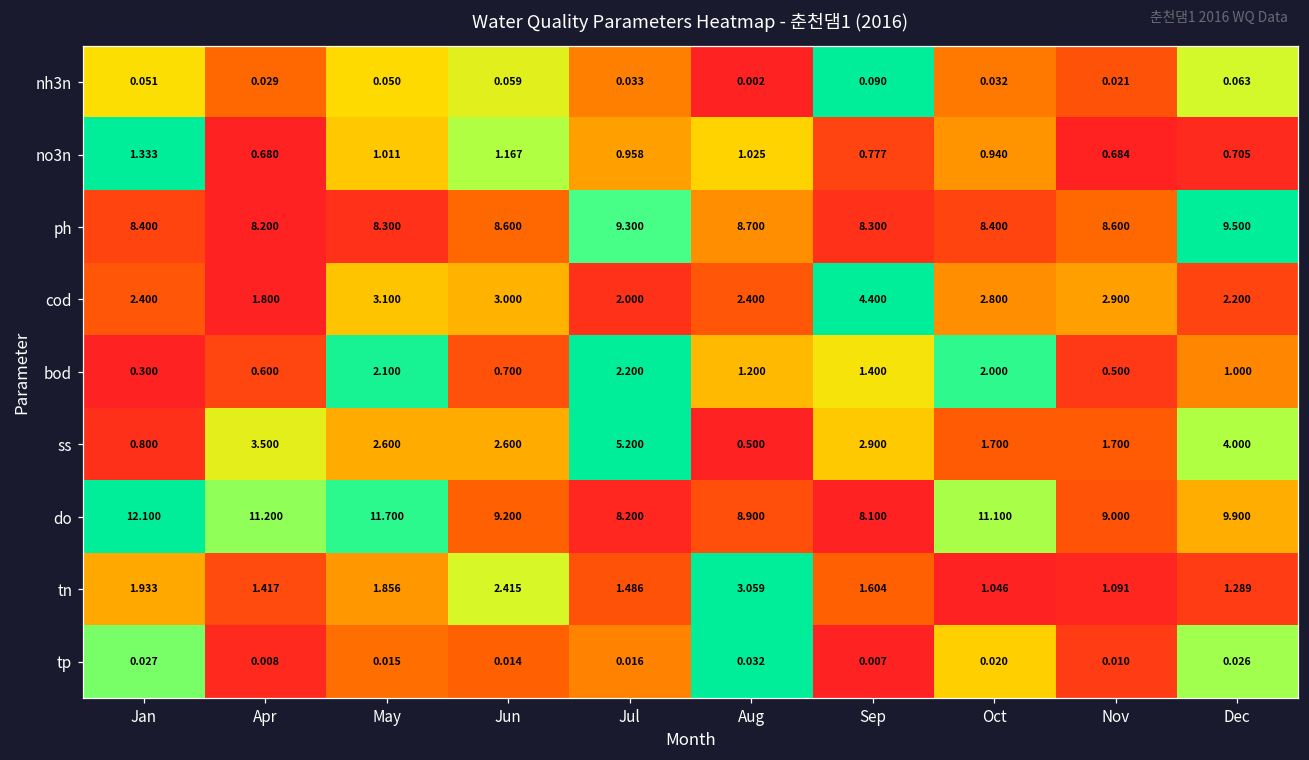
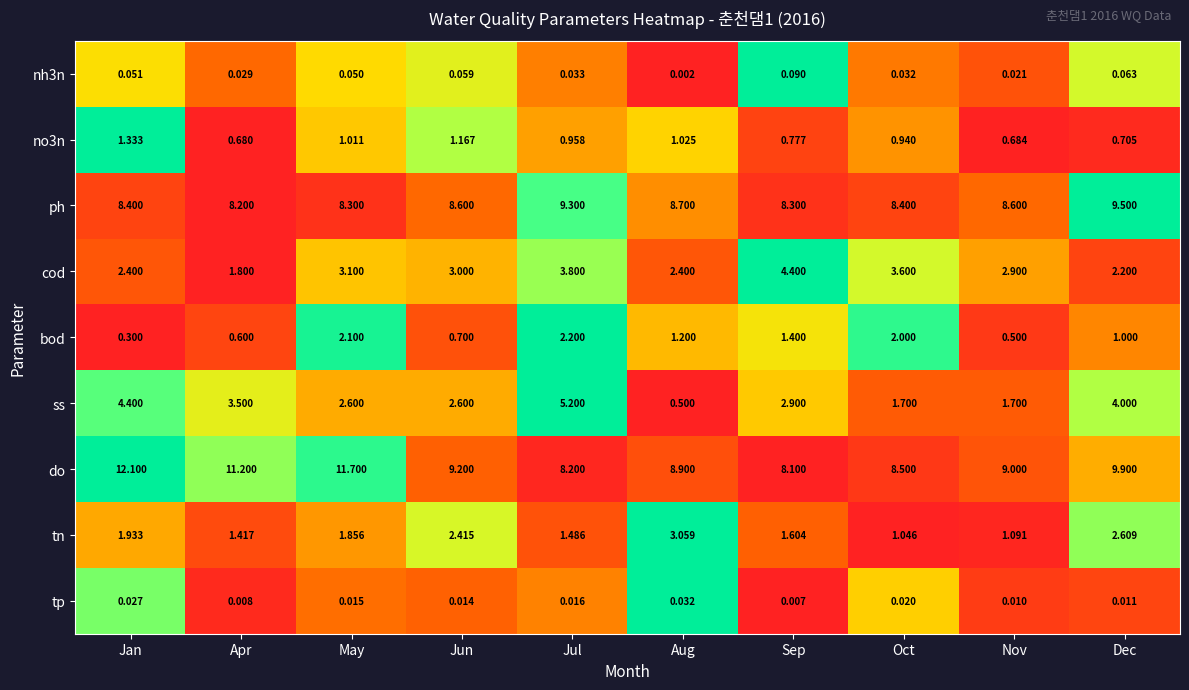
cod, Jul: 2.000 -> 3.800
cod, Oct: 2.800 -> 3.600
ss, Jan: 0.800 -> 4.400
do, Oct: 11.100 -> 8.500
tn, Dec: 1.289 -> 2.609
tp, Dec: 0.026 -> 0.011
